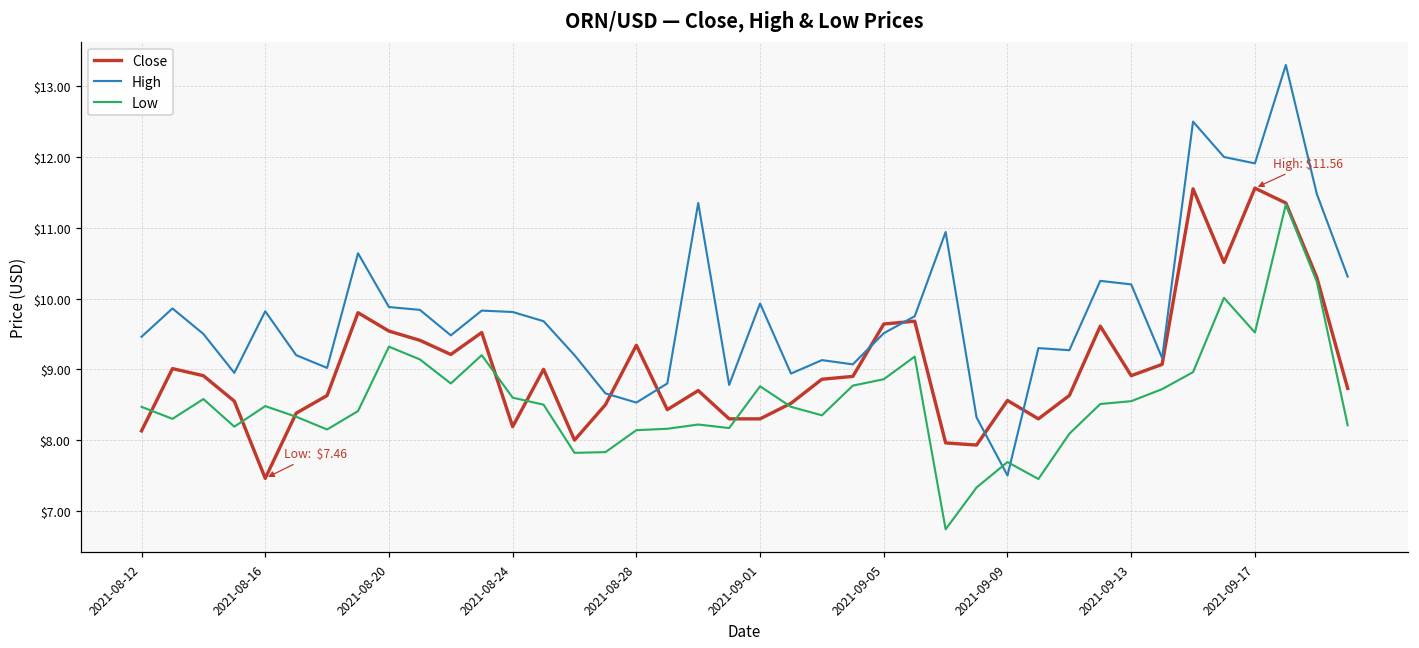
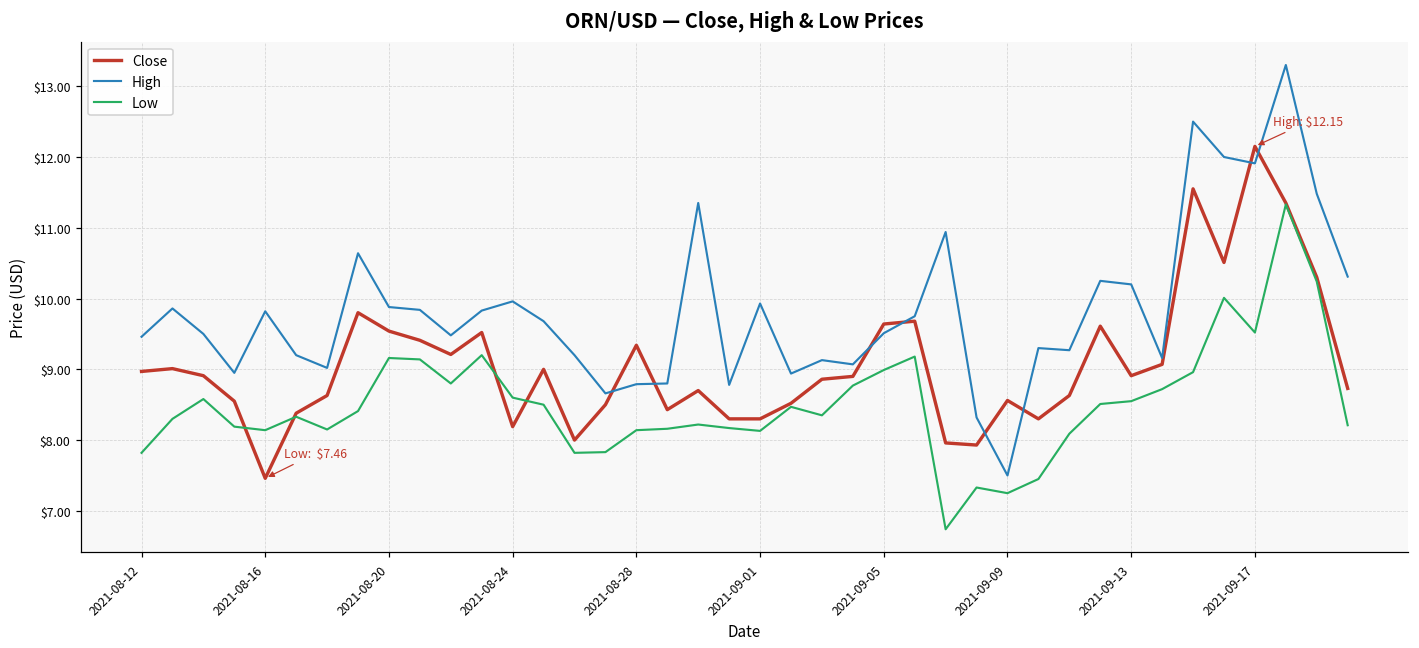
Close, 2021-08-12: $8.1 -> $9.0
Low, 2021-08-12: $8.5 -> $7.8
Low, 2021-08-16: $8.5 -> $8.1
Low, 2021-08-20: $9.3 -> $9.2
High, 2021-08-24: $9.8 -> $10.0
High, 2021-08-28: $8.5 -> $8.8
Low, 2021-09-01: $8.8 -> $8.1
Low, 2021-09-05: $8.9 -> $9.0
Low, 2021-09-09: $7.7 -> $7.3
Close, 2021-09-17: $11.56 -> $12.15
